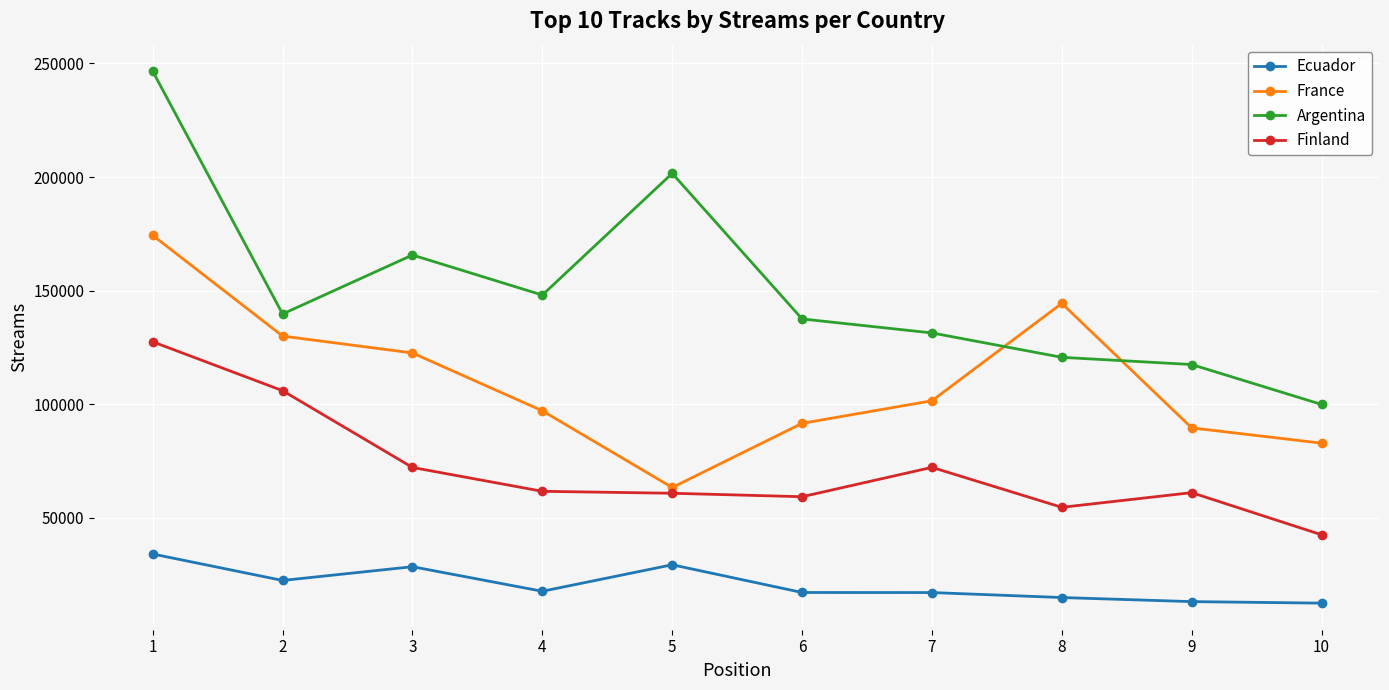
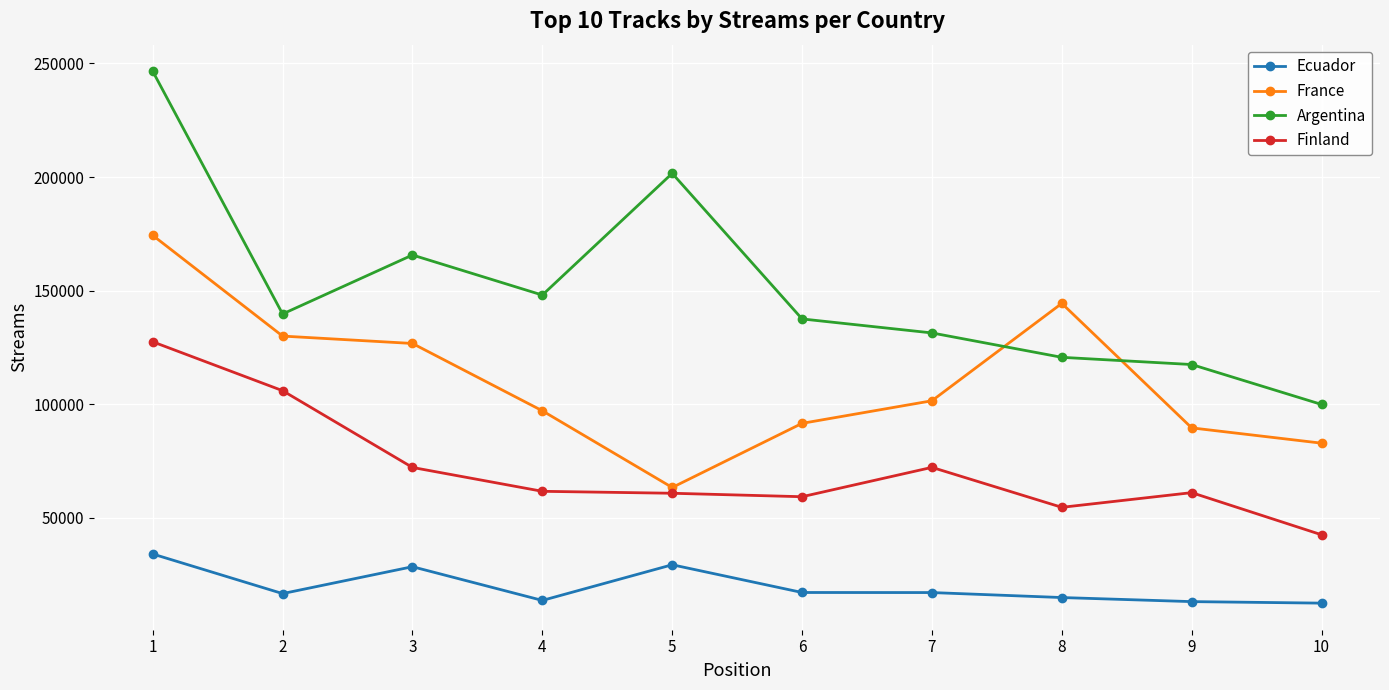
Ecuador, 2: 22000 -> 17000
France, 3: 123000 -> 127000
Ecuador, 4: 18000 -> 14000
